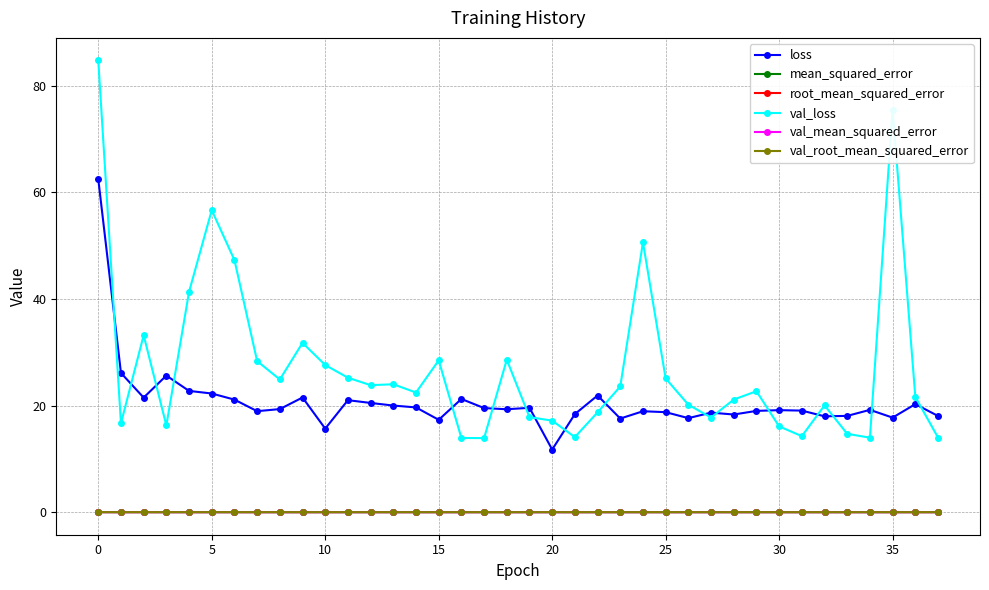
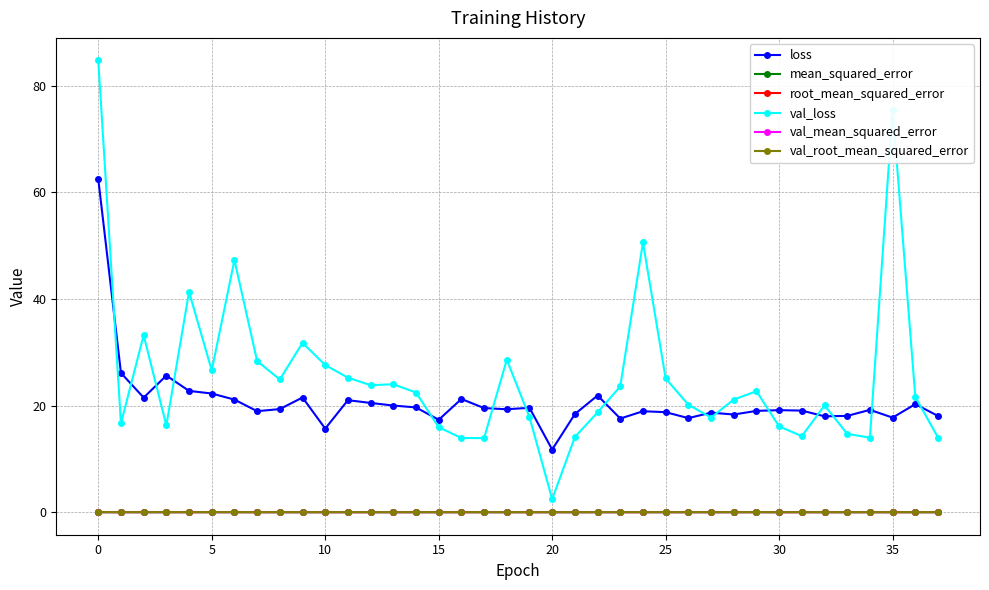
val_loss, 5: 57 -> 27
val_loss, 15: 28 -> 16
val_loss, 20: 17 -> 2
